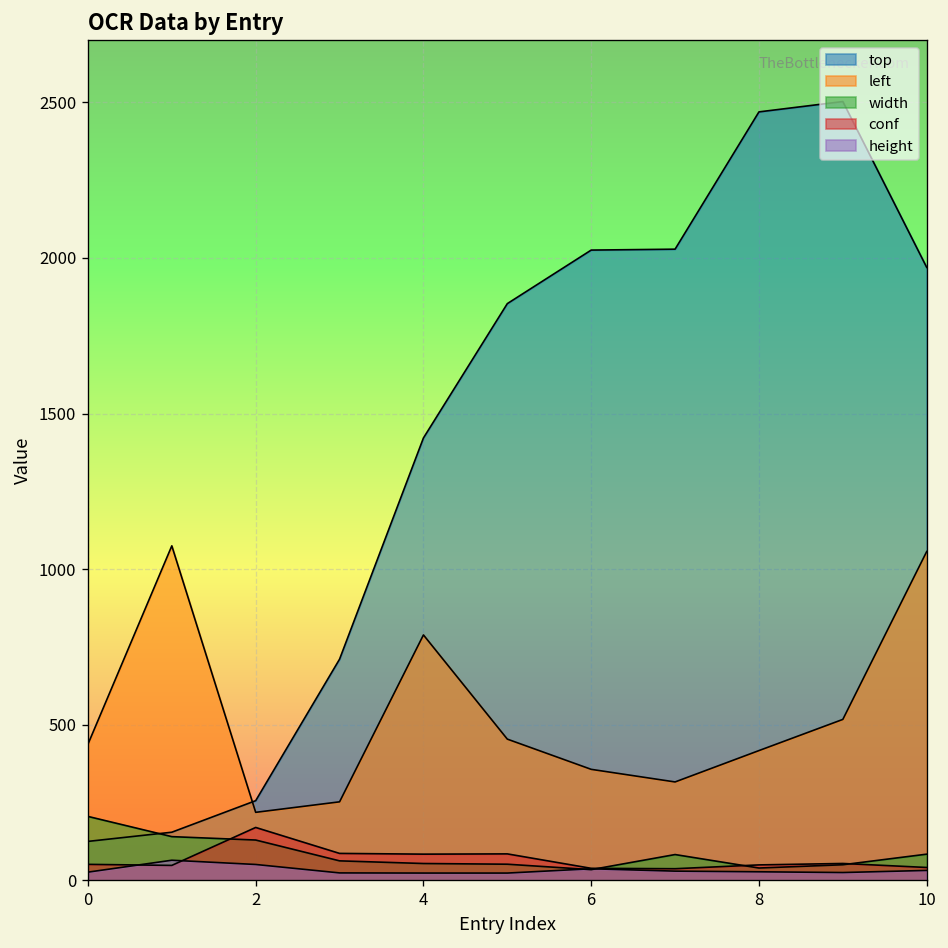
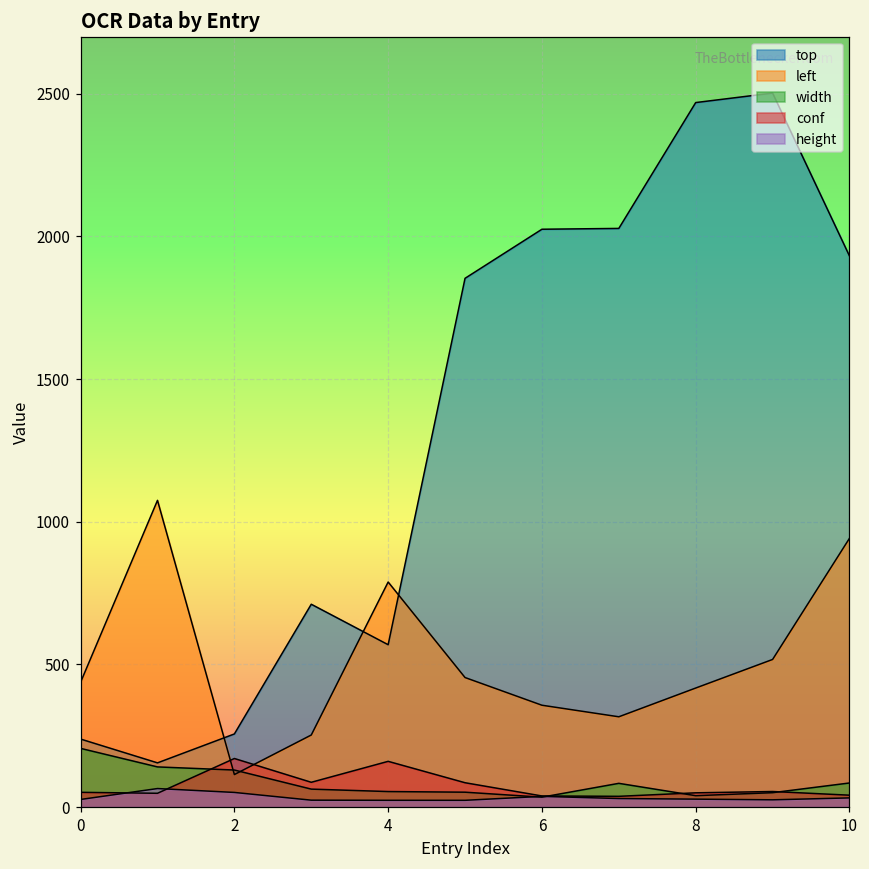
top, 0: 130 -> 240
left, 2: 220 -> 110
top, 4: 1420 -> 570
conf, 4: 80 -> 160
top, 10: 1970 -> 1930
left, 10: 1060 -> 940
